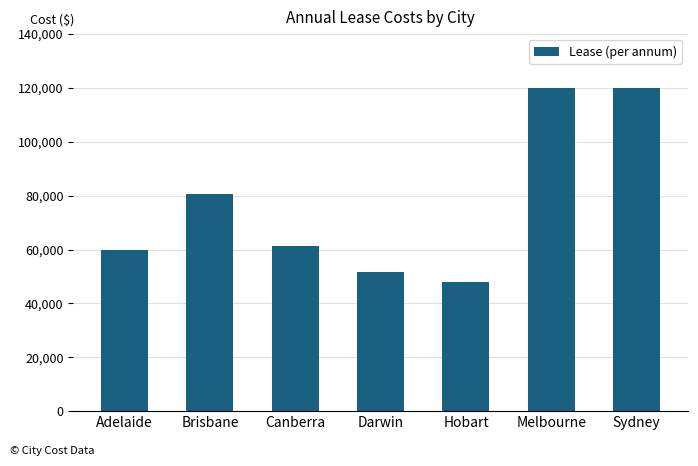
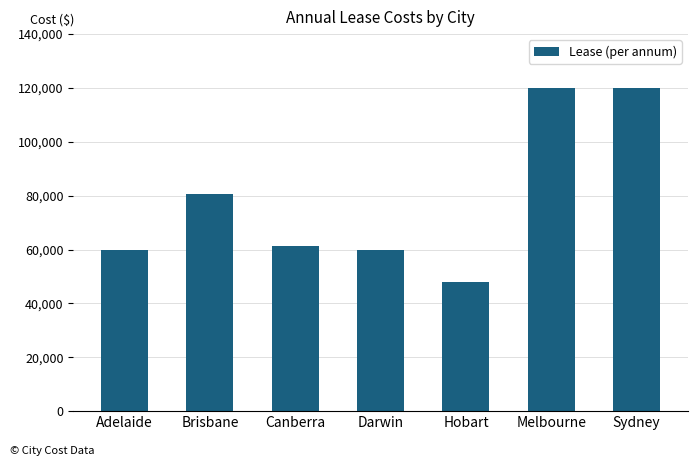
Darwin: 52,000 -> 60,000
